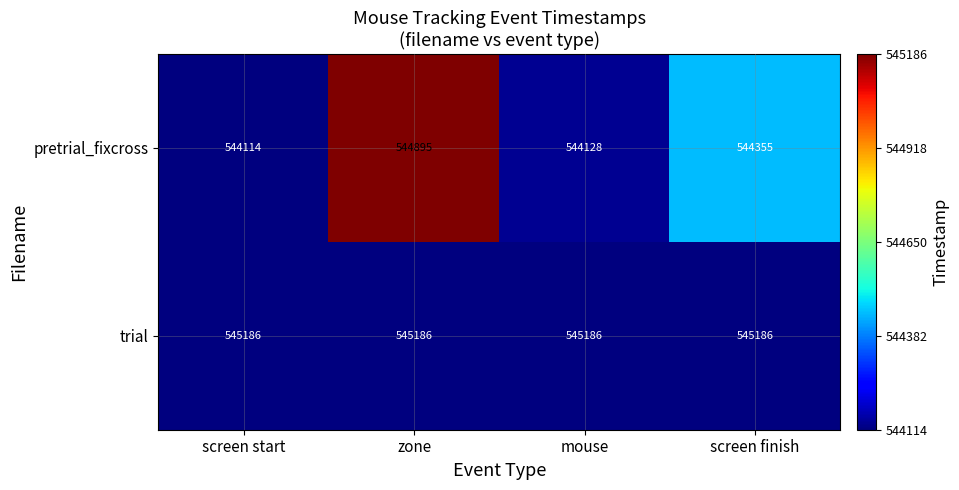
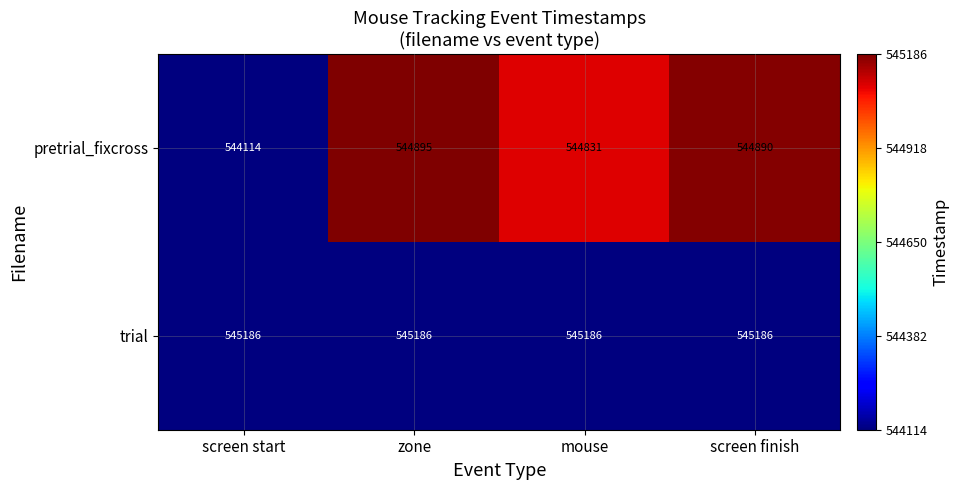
pretrial_fixcross, mouse: 544128 -> 544831
pretrial_fixcross, screen finish: 544355 -> 544890
